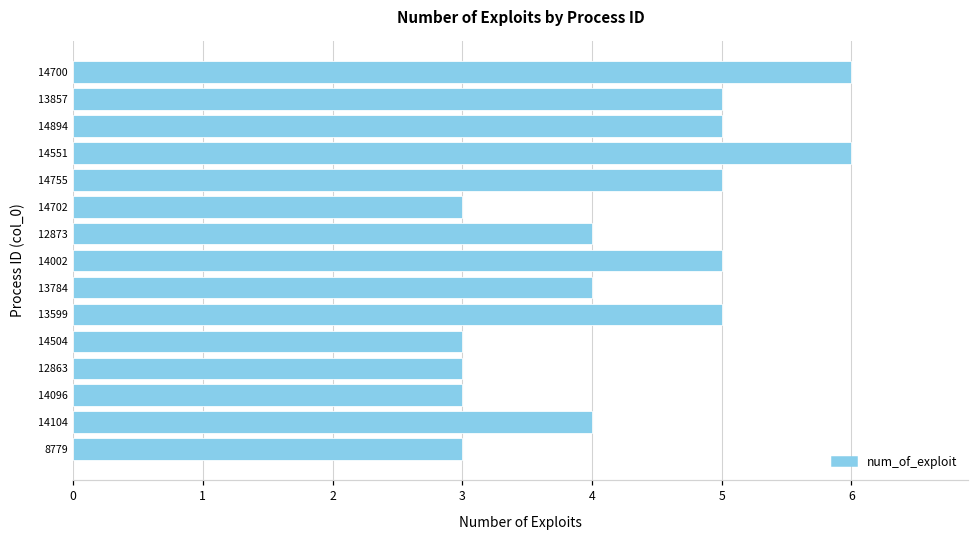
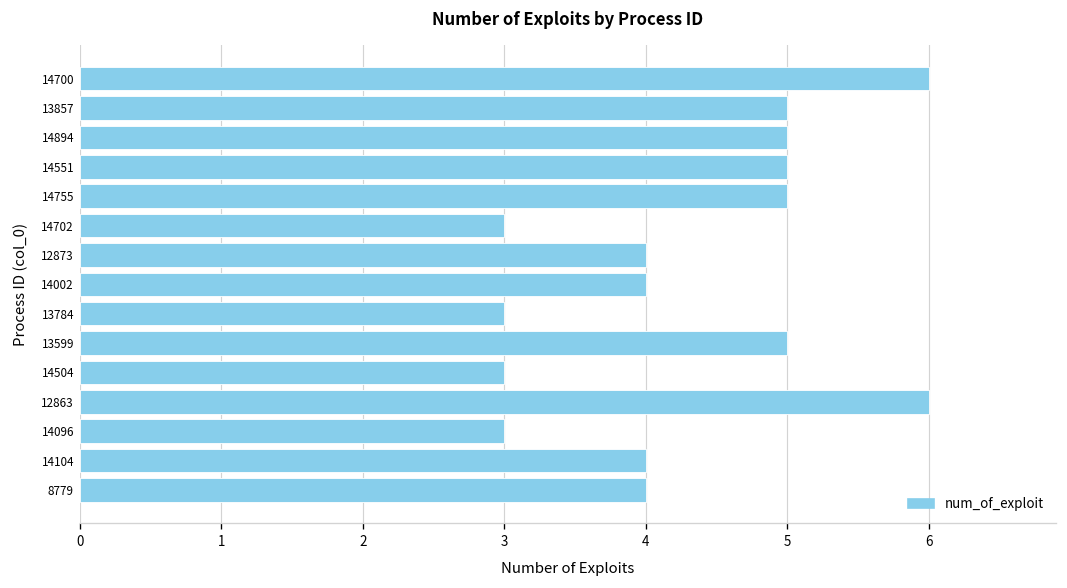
14551: 6 -> 5
14002: 5 -> 4
13784: 4 -> 3
12863: 3 -> 6
8779: 3 -> 4
